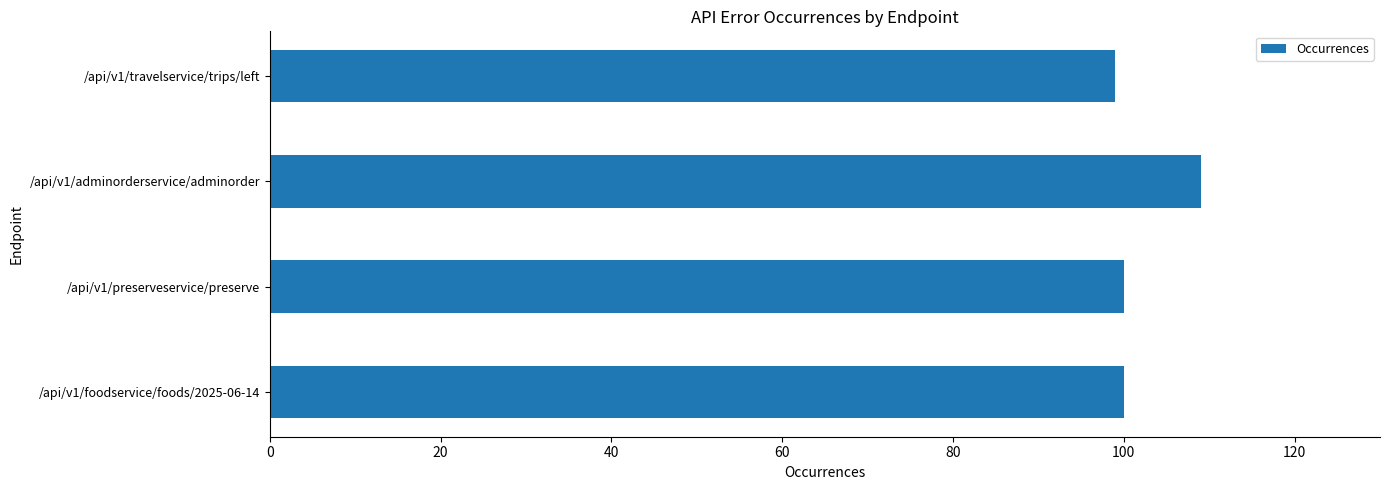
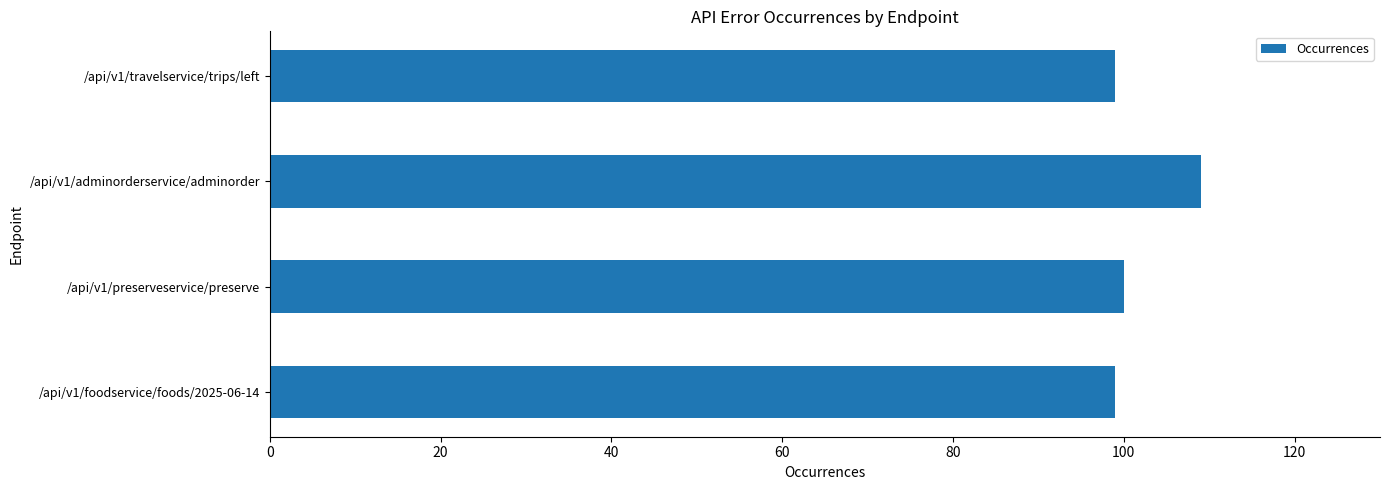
/api/v1/foodservice/foods/2025-06-14: 100 -> 99
